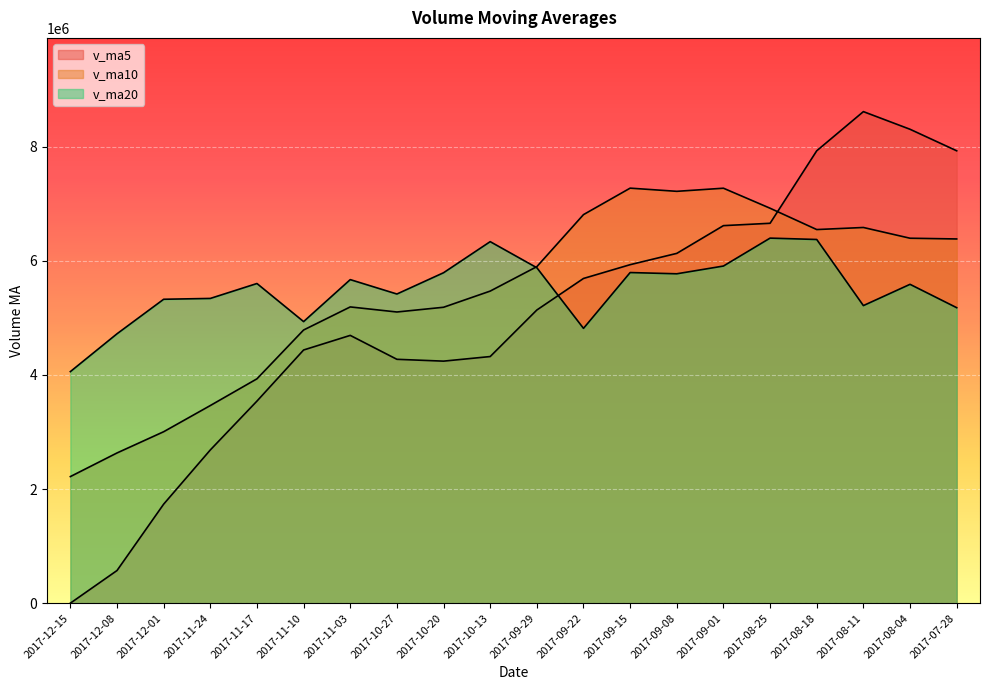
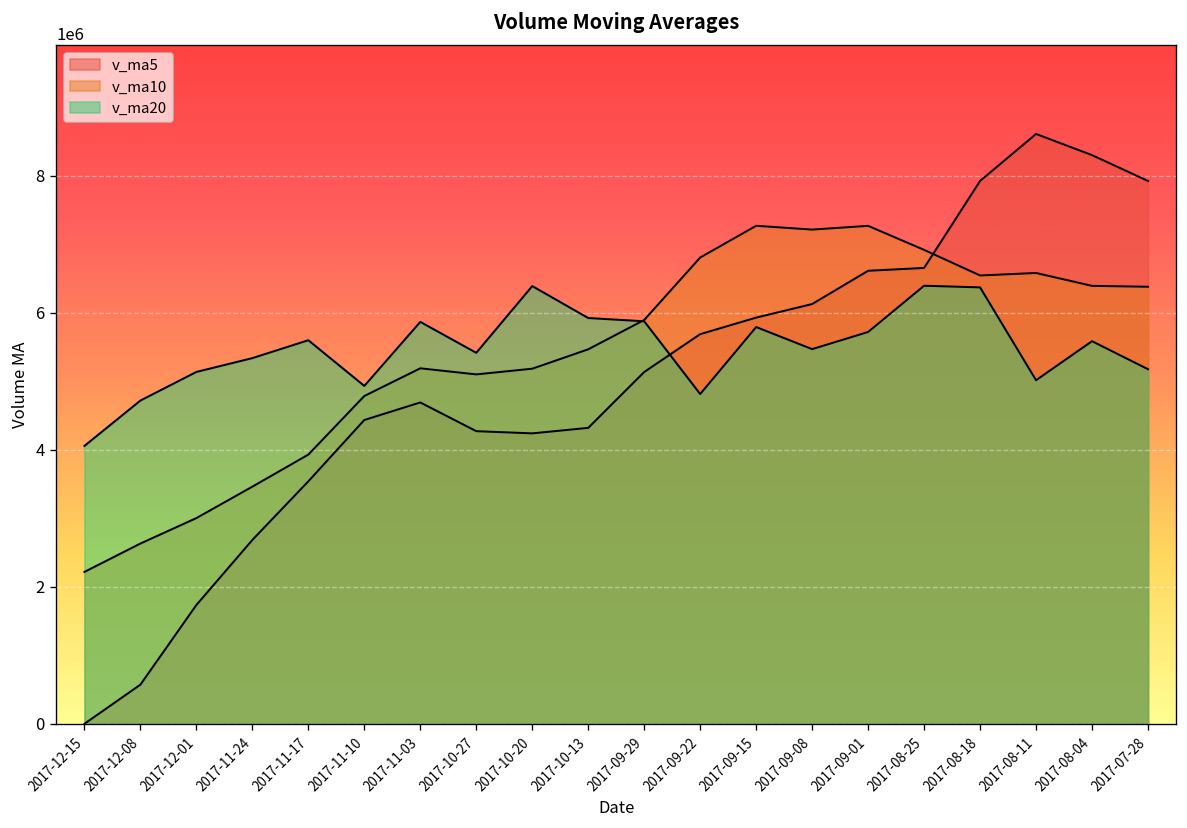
v_ma20, 2017-12-01: 5300000 -> 5100000
v_ma20, 2017-11-03: 5700000 -> 5900000
v_ma20, 2017-10-20: 5800000 -> 6400000
v_ma20, 2017-10-13: 6300000 -> 5900000
v_ma20, 2017-09-08: 5800000 -> 5500000
v_ma20, 2017-09-01: 5900000 -> 5700000
v_ma20, 2017-08-11: 5200000 -> 5000000
